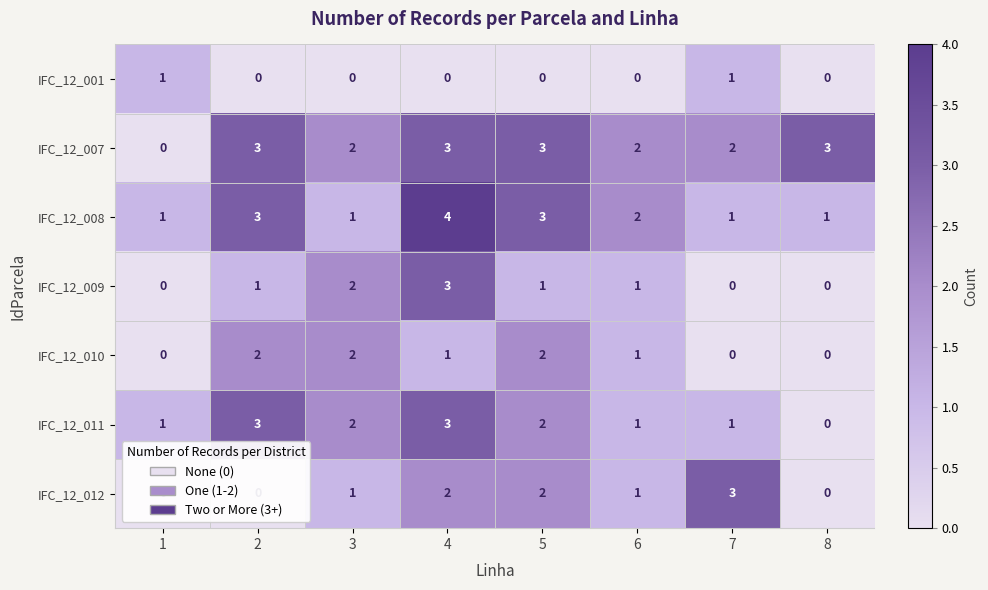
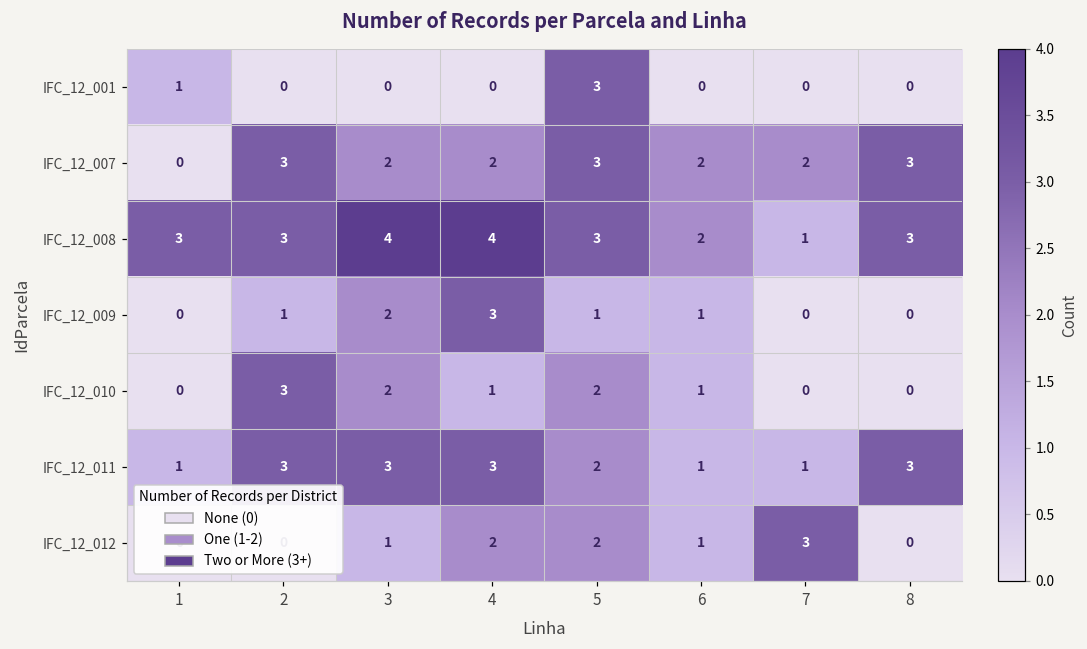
IFC_12_001, 5: 0 -> 3
IFC_12_001, 7: 1 -> 0
IFC_12_007, 4: 3 -> 2
IFC_12_008, 1: 1 -> 3
IFC_12_008, 3: 1 -> 4
IFC_12_008, 8: 1 -> 3
IFC_12_010, 2: 2 -> 3
IFC_12_011, 3: 2 -> 3
IFC_12_011, 8: 0 -> 3
